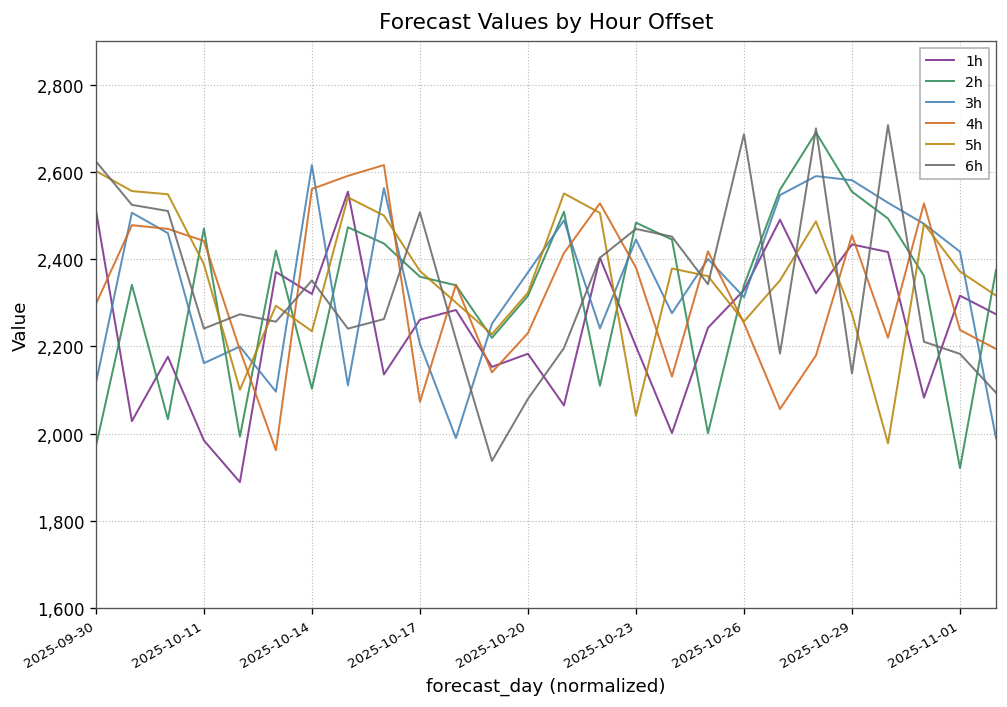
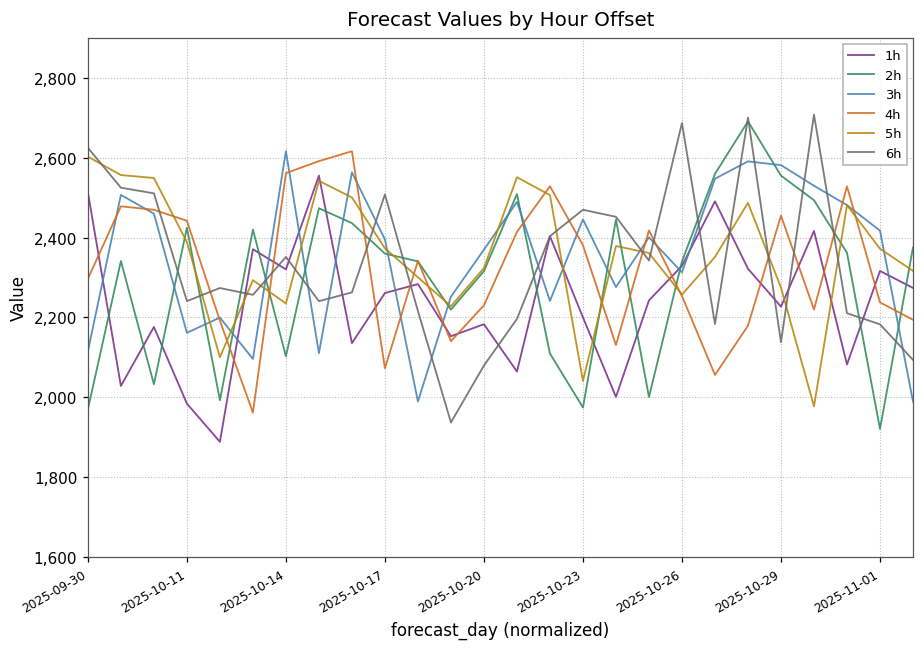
2h, 2025-10-11: 2,470 -> 2,420
3h, 2025-10-17: 2,210 -> 2,400
2h, 2025-10-23: 2,480 -> 1,970
1h, 2025-10-29: 2,430 -> 2,230
